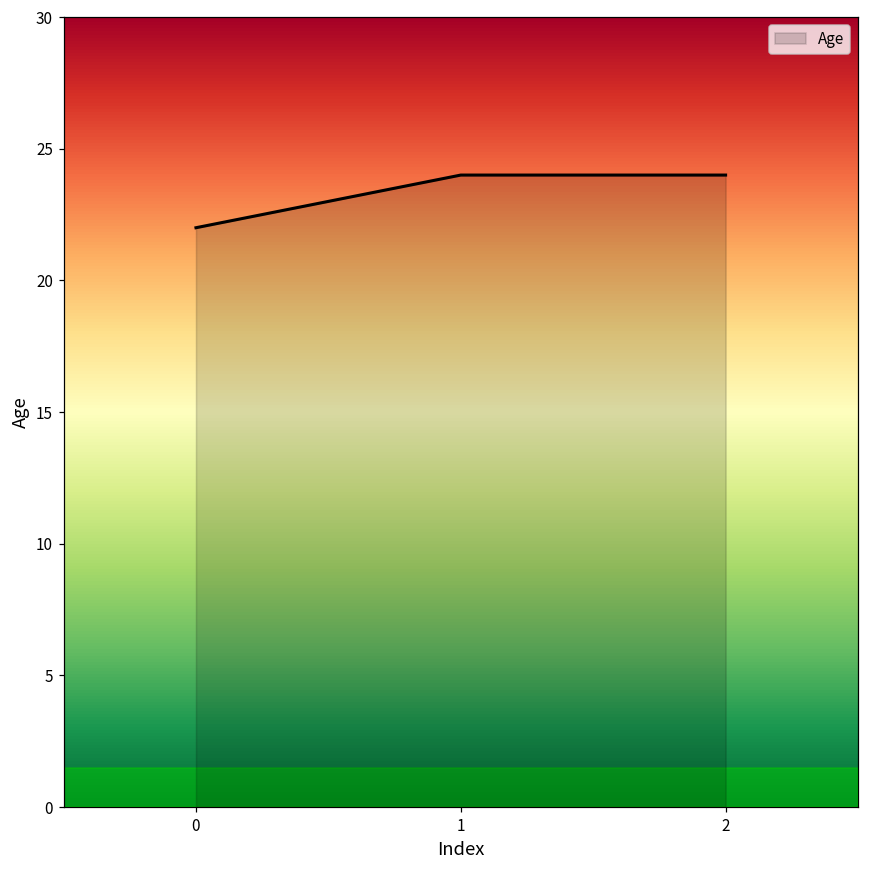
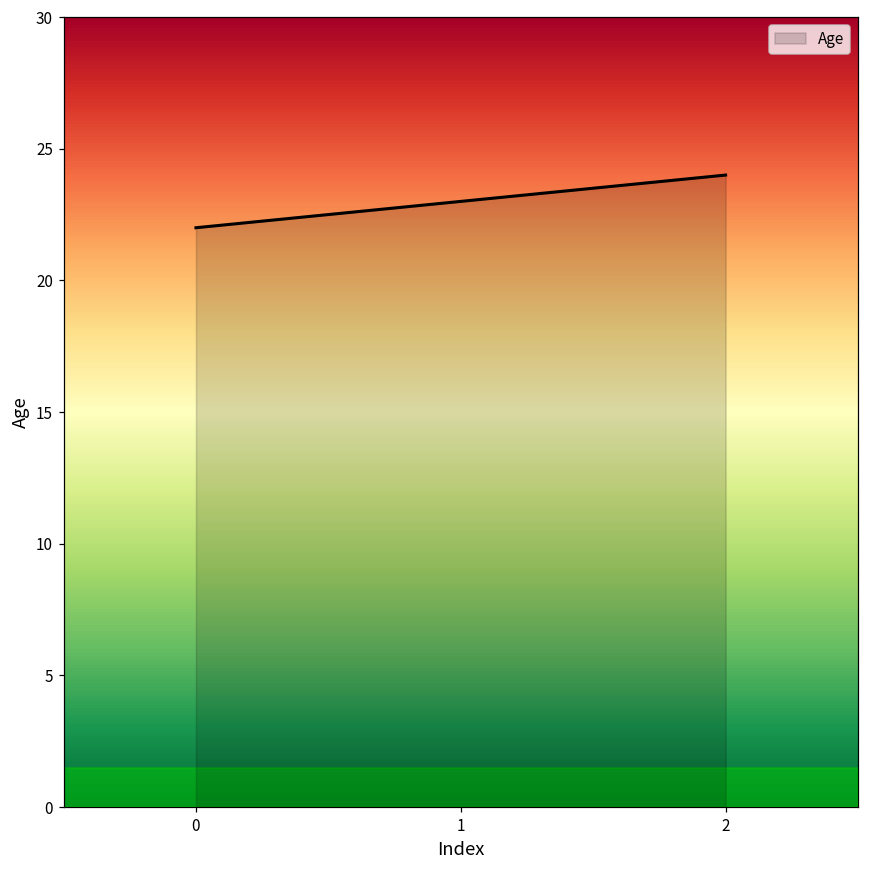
1: 24 -> 23
